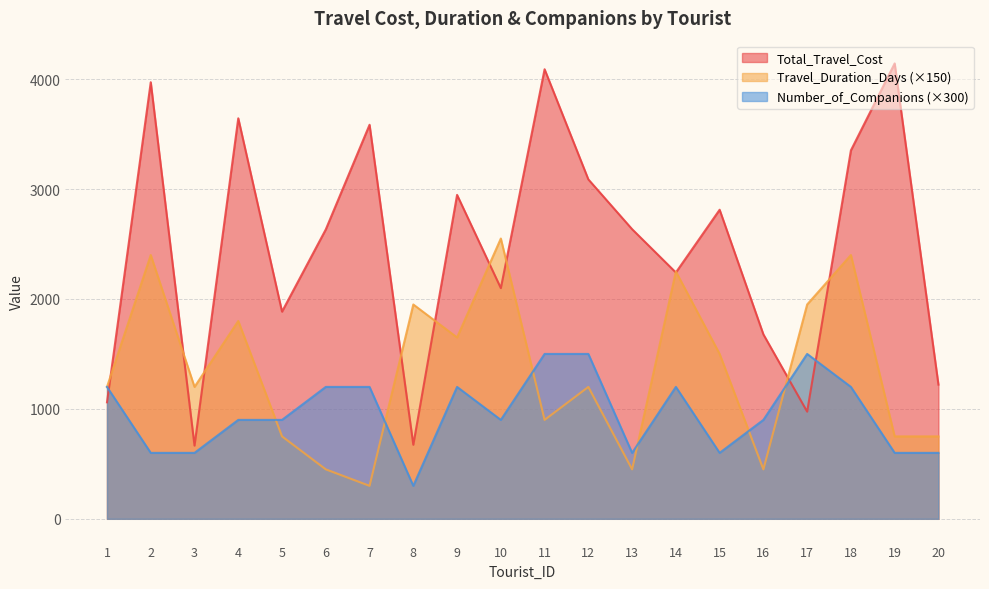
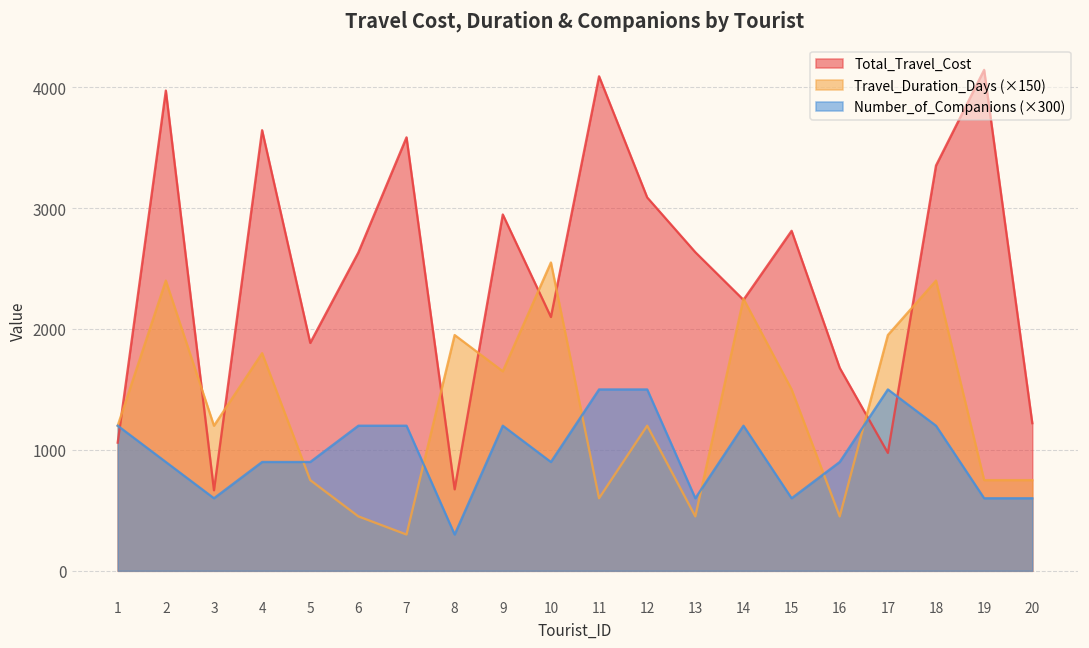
Number_of_Companions (×300), 2: 600 -> 900
Travel_Duration_Days (×150), 11: 900 -> 600
